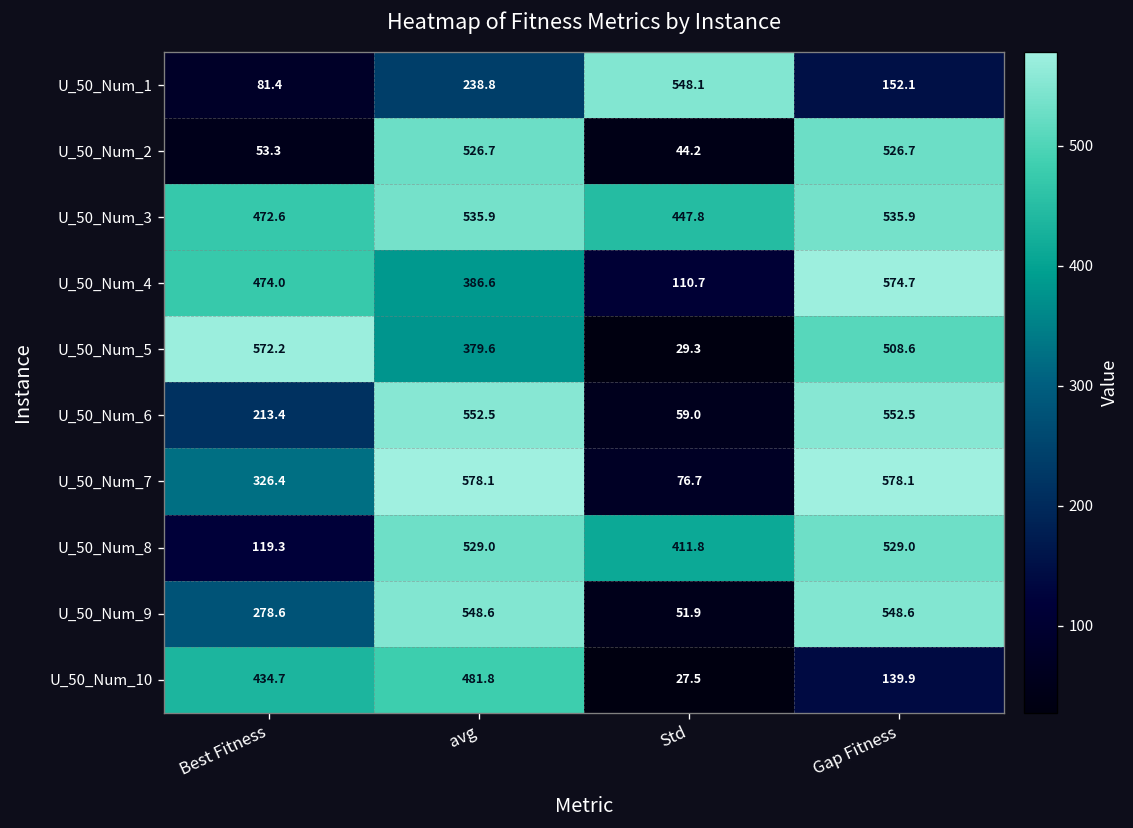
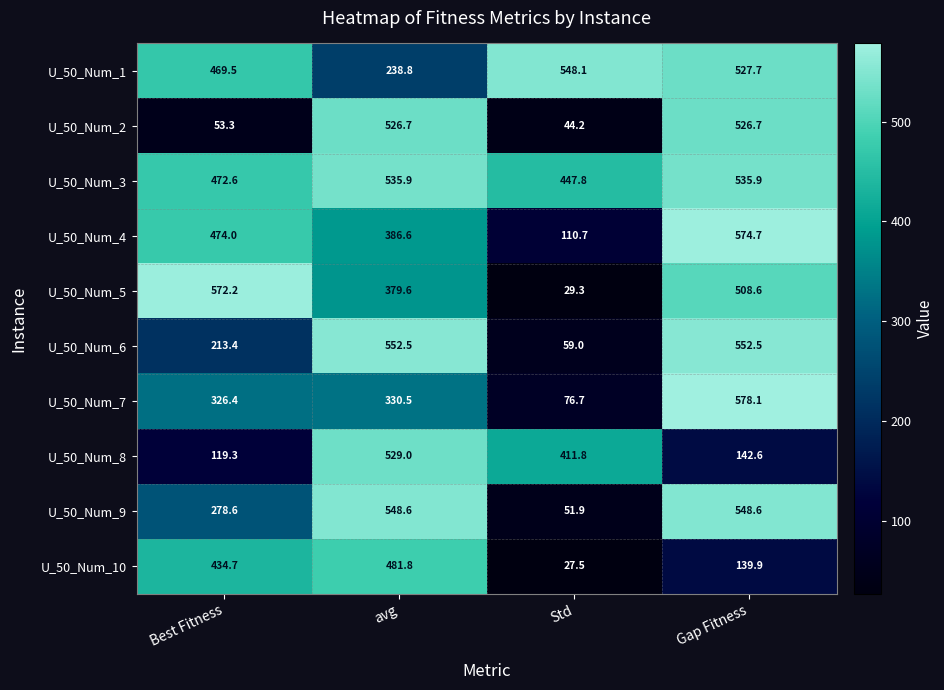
U_50_Num_1, Best Fitness: 81.4 -> 469.5
U_50_Num_1, Gap Fitness: 152.1 -> 527.7
U_50_Num_7, avg: 578.1 -> 330.5
U_50_Num_8, Gap Fitness: 529.0 -> 142.6
